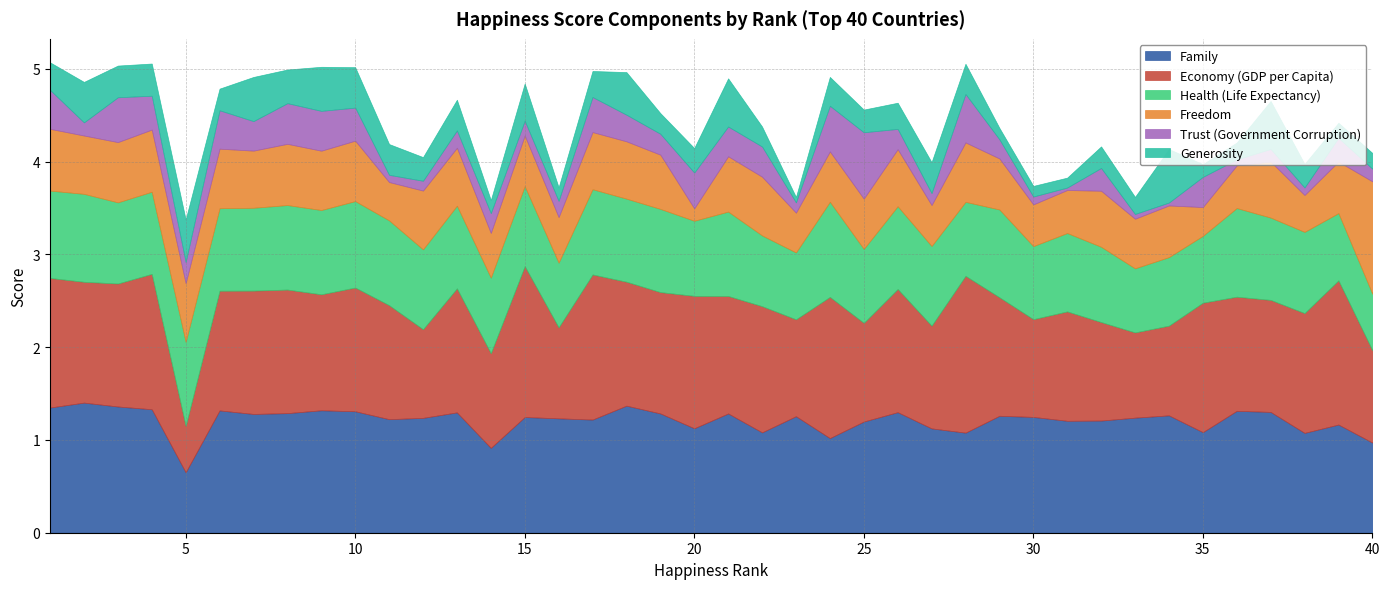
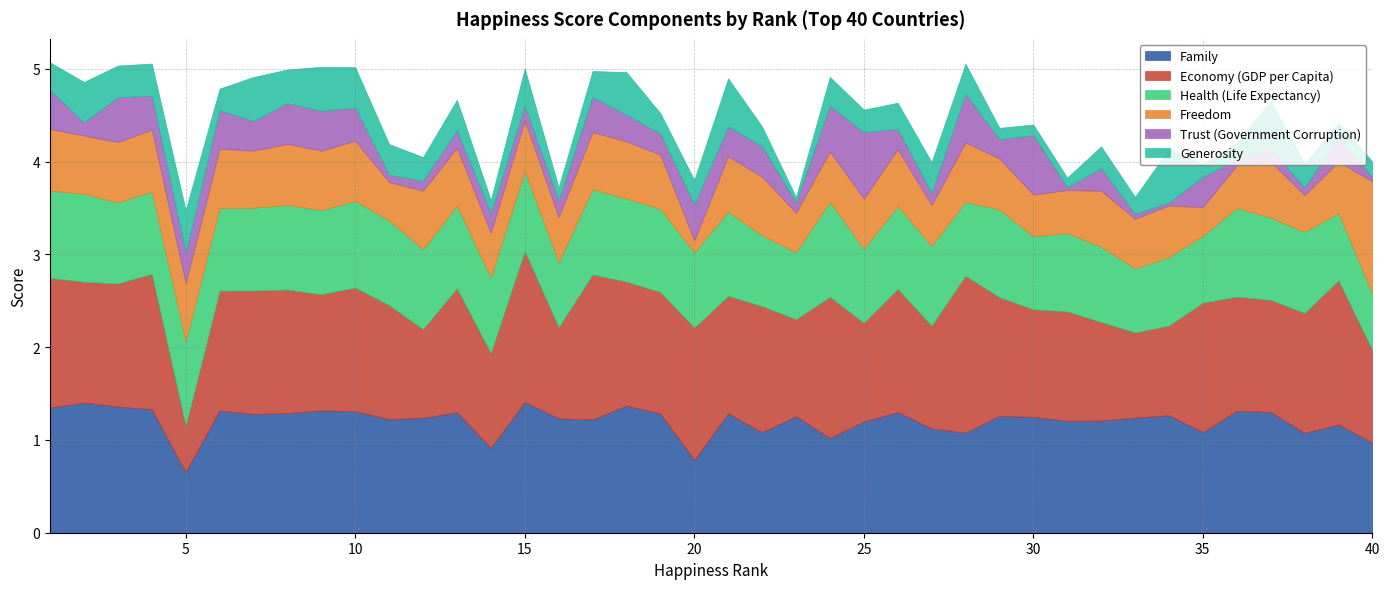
Trust (Government Corruption), 5: 0.2 -> 0.3
Family, 15: 1.2 -> 1.4
Family, 20: 1.1 -> 0.8
Economy (GDP per Capita), 30: 1.1 -> 1.2
Trust (Government Corruption), 30: 0.1 -> 0.6
Trust (Government Corruption), 40: 0.1 -> 0.0
